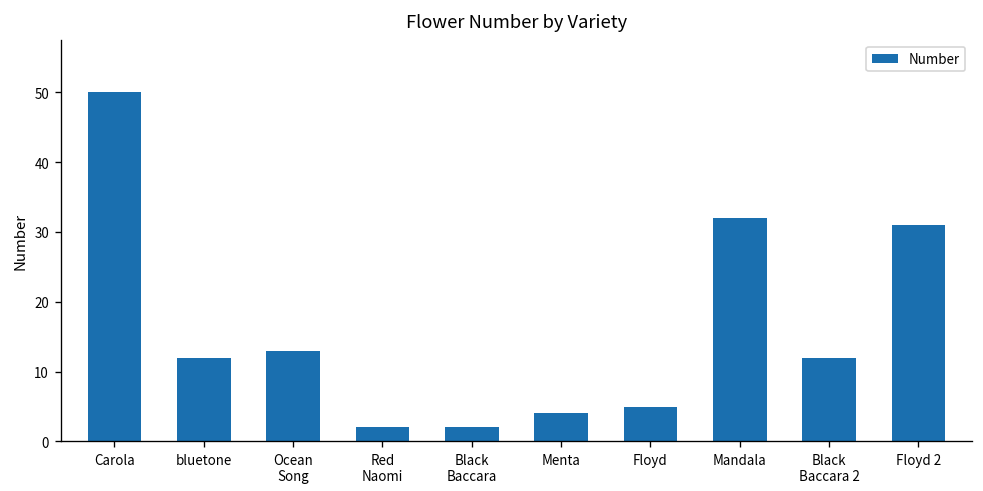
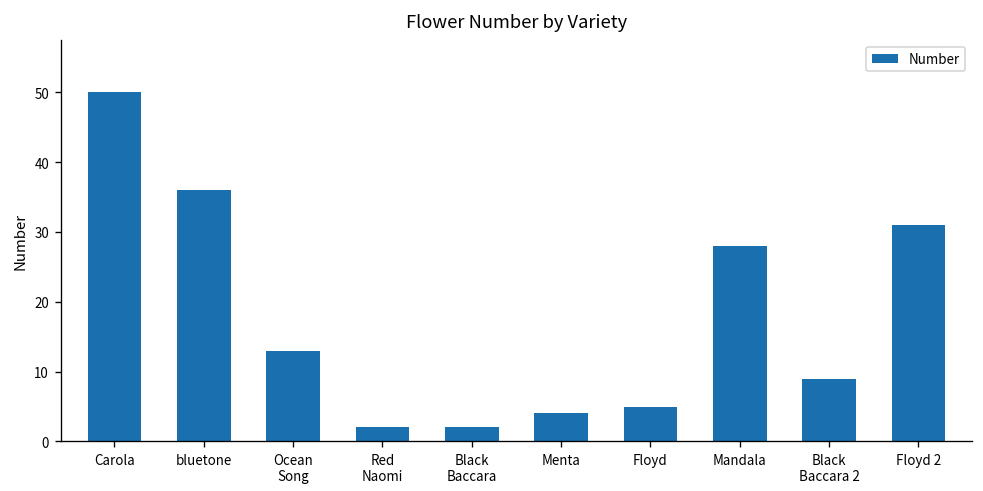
bluetone: 12 -> 36
Mandala: 32 -> 28
Black Baccara 2: 12 -> 9
